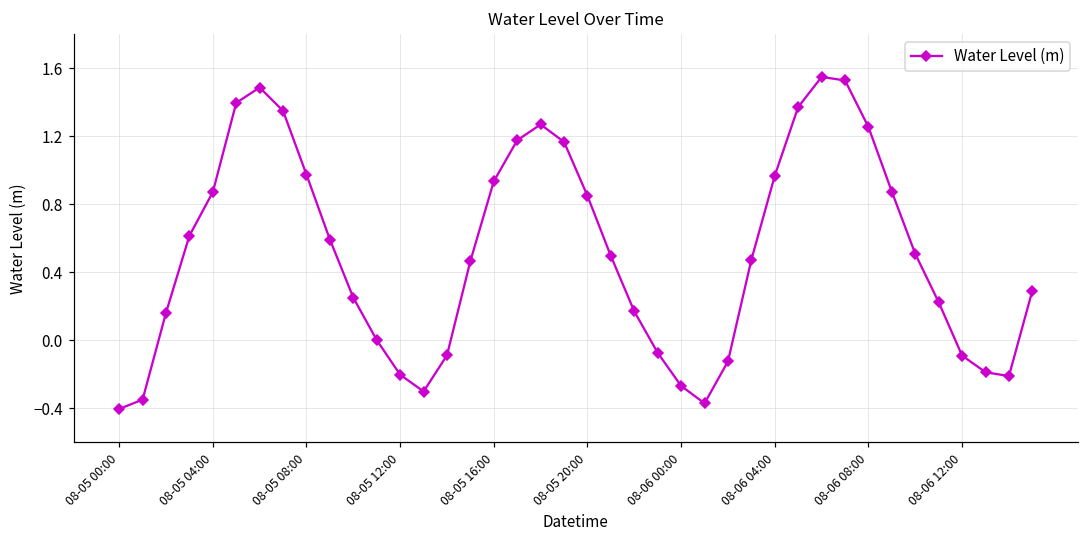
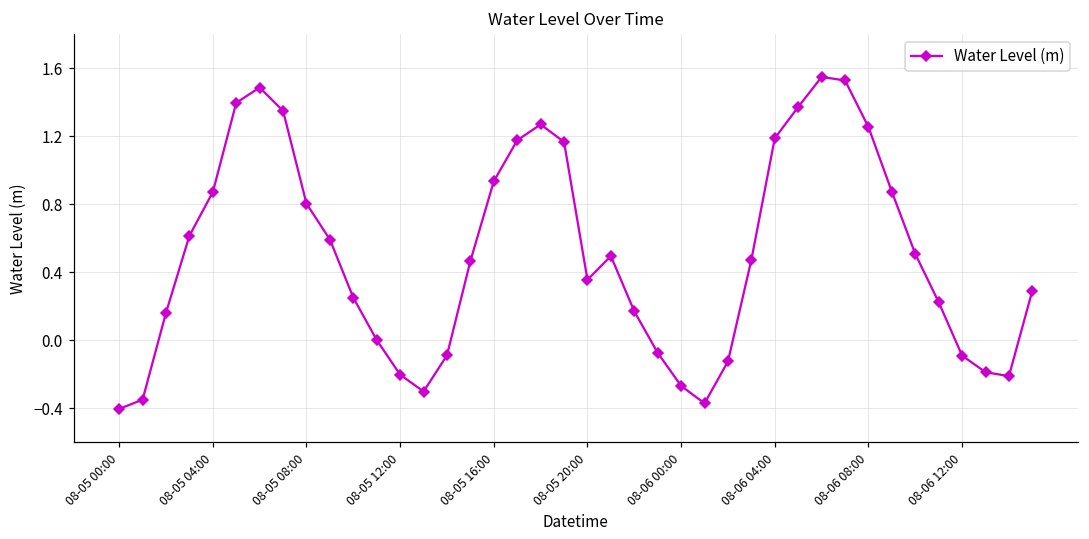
08-05 08:00: 0.97 -> 0.80
08-05 20:00: 0.85 -> 0.36
08-06 04:00: 0.97 -> 1.19
